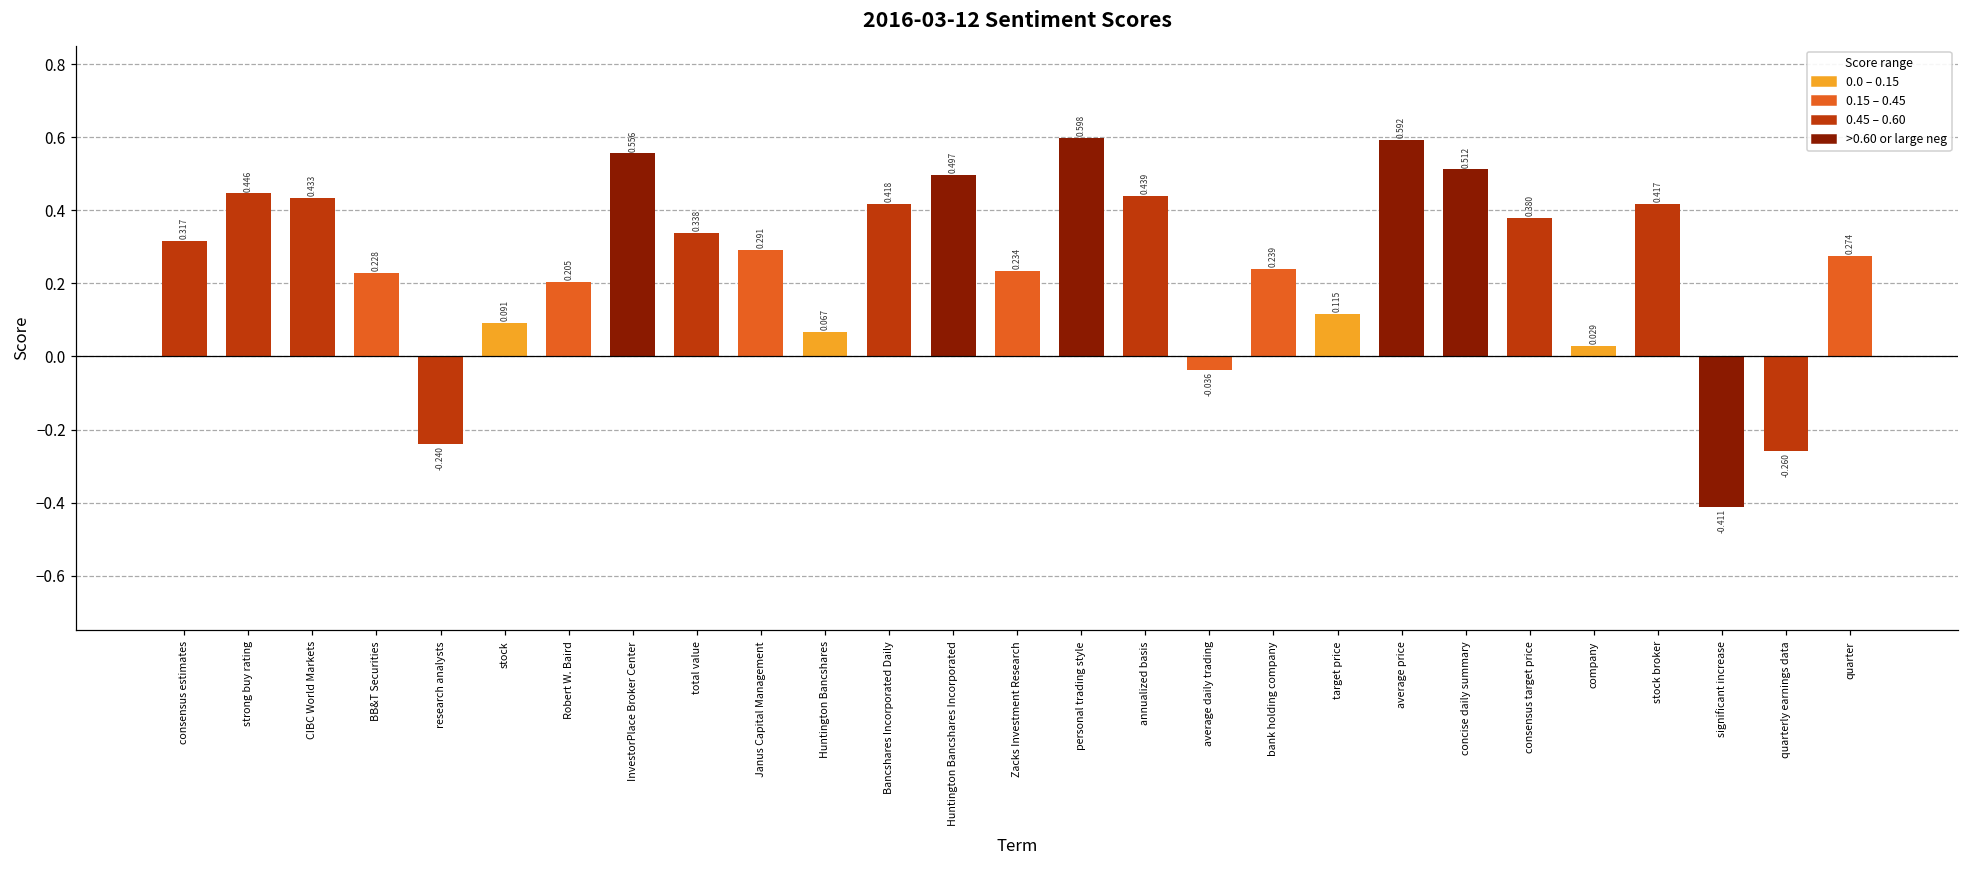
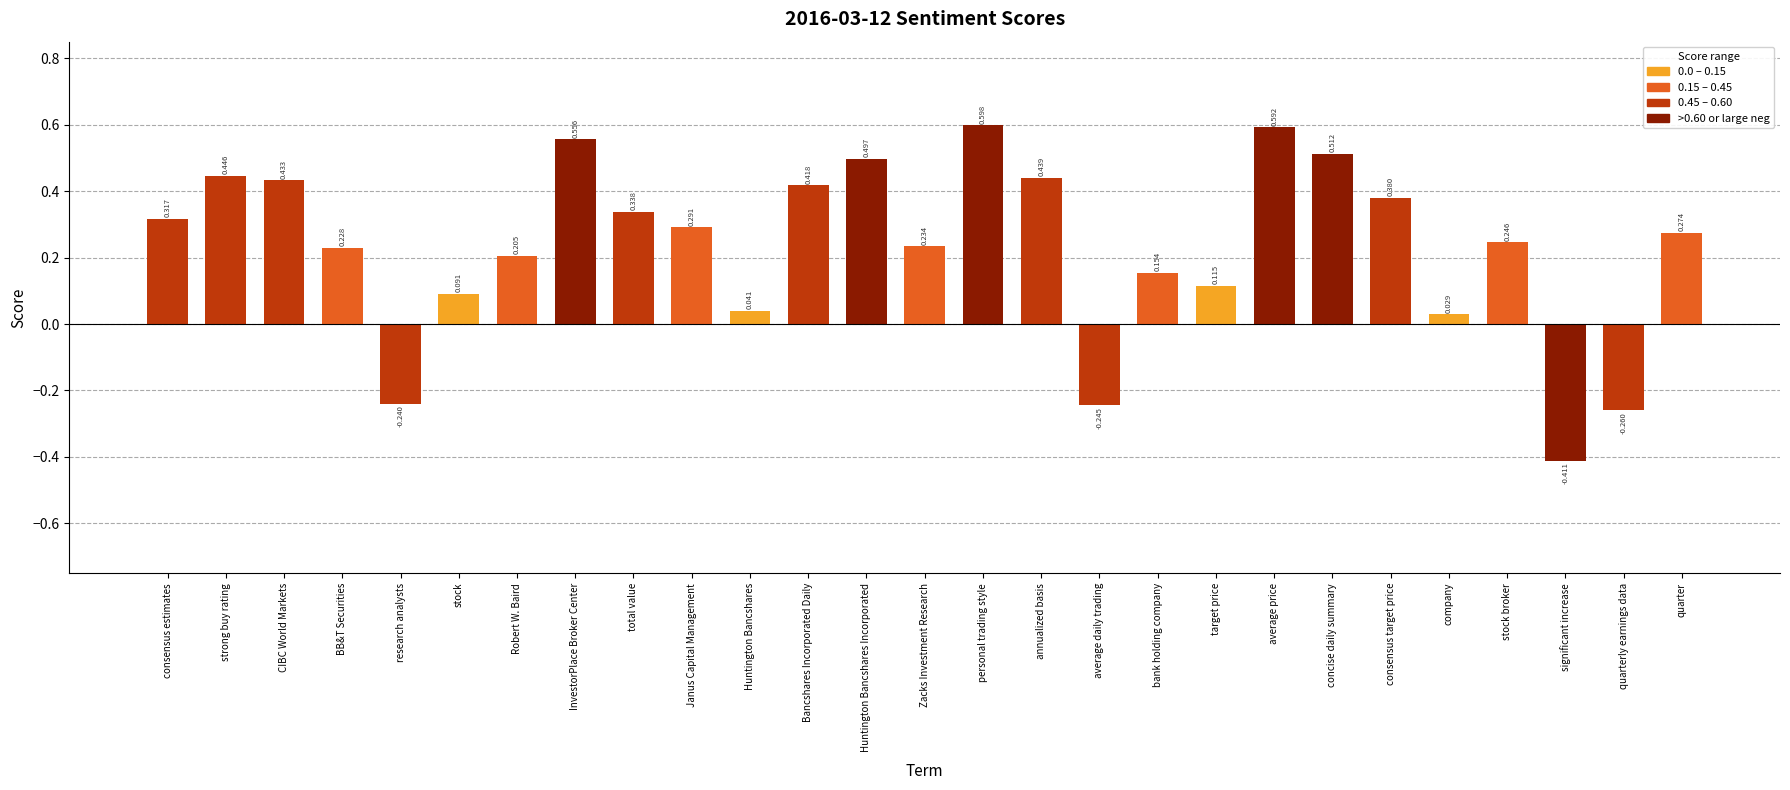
Huntington Bancshares: 0.067 -> 0.041
average daily trading: -0.036 -> -0.245
bank holding company: 0.239 -> 0.154
stock broker: 0.417 -> 0.246
